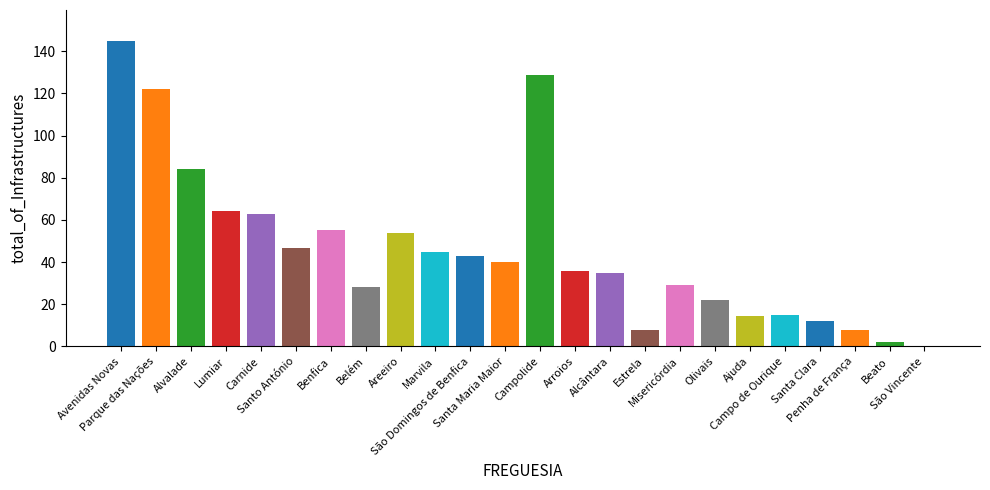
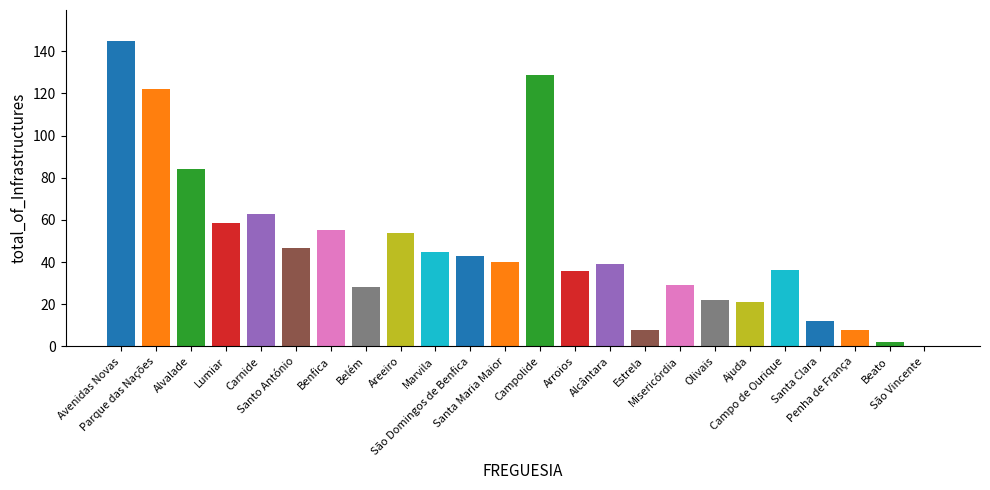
Lumiar: 64 -> 59
Alcântara: 35 -> 39
Ajuda: 15 -> 21
Campo de Ourique: 15 -> 36
